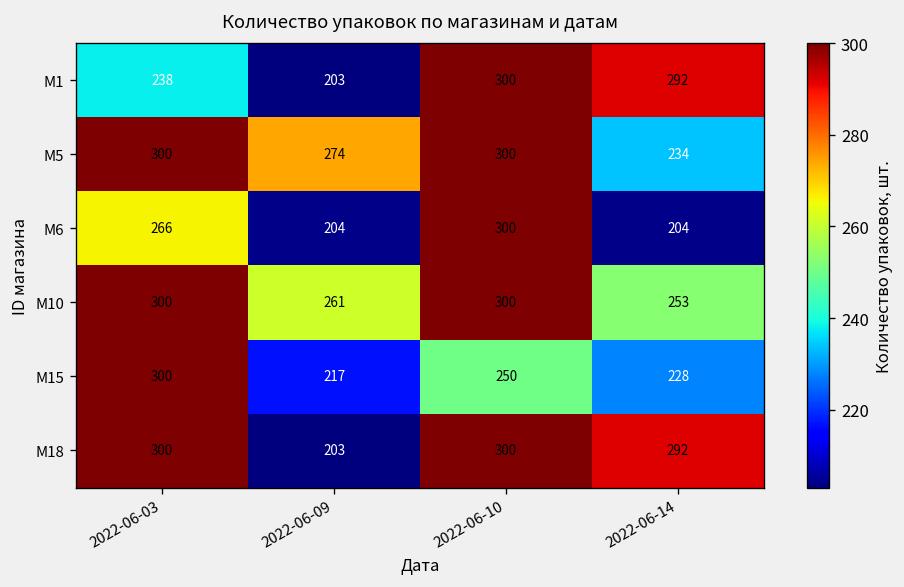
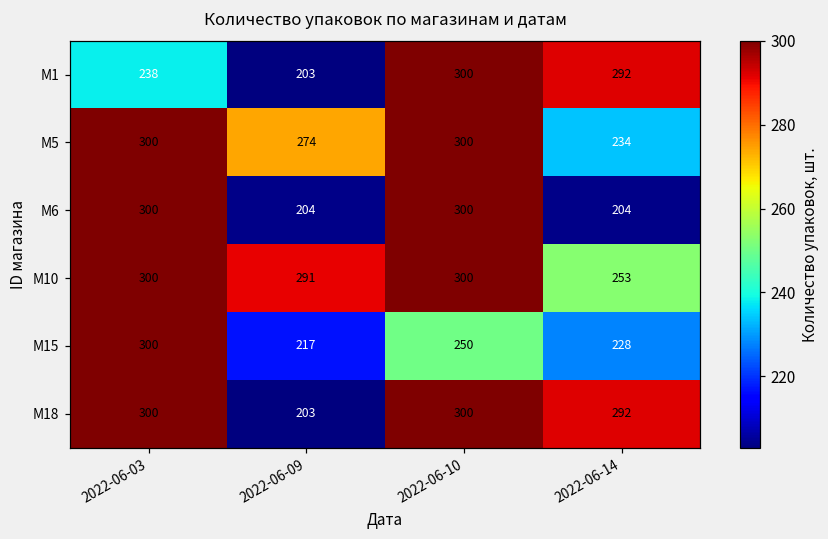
M6, 2022-06-03: 266 -> 300
M10, 2022-06-09: 261 -> 291
